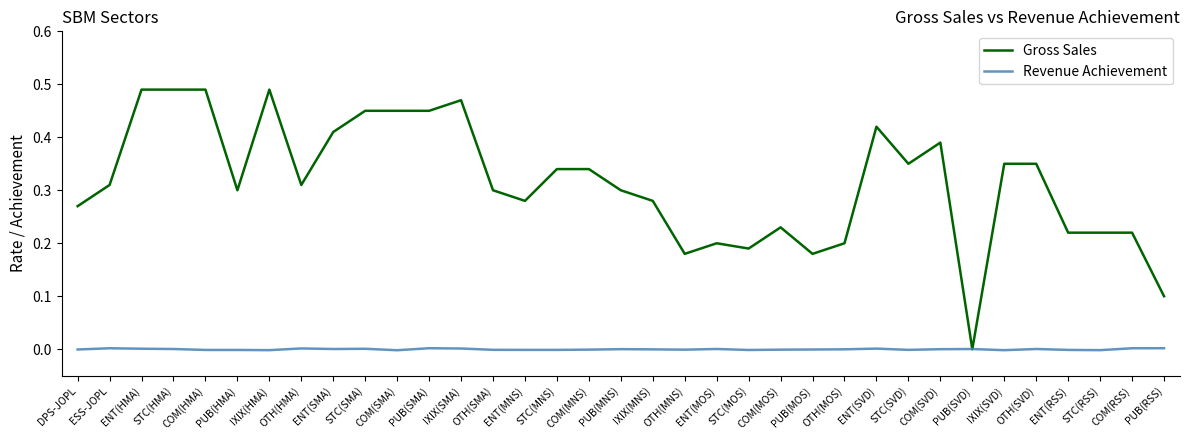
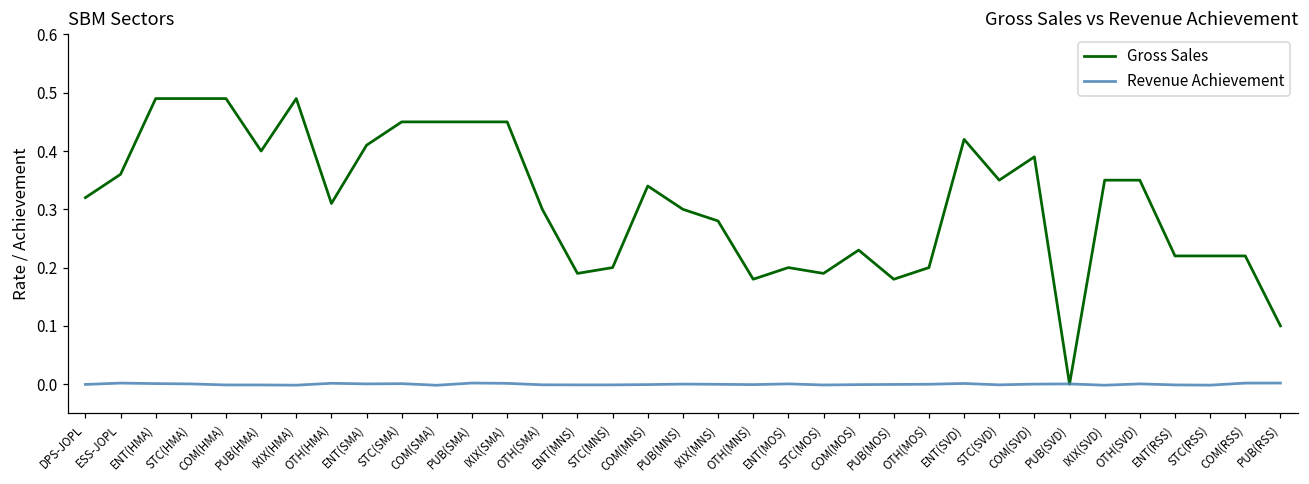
Gross Sales, DPS-JOPL: 0.27 -> 0.32
Gross Sales, ESS-JOPL: 0.31 -> 0.36
Gross Sales, PUB(HMA): 0.3 -> 0.4
Gross Sales, IXIX(SMA): 0.47 -> 0.45
Gross Sales, ENT(MNS): 0.28 -> 0.19
Gross Sales, STC(MNS): 0.34 -> 0.20
